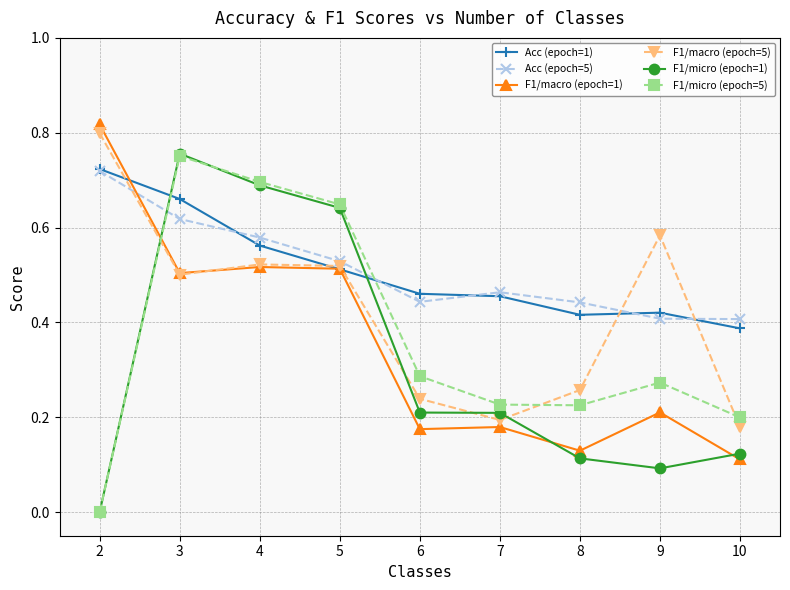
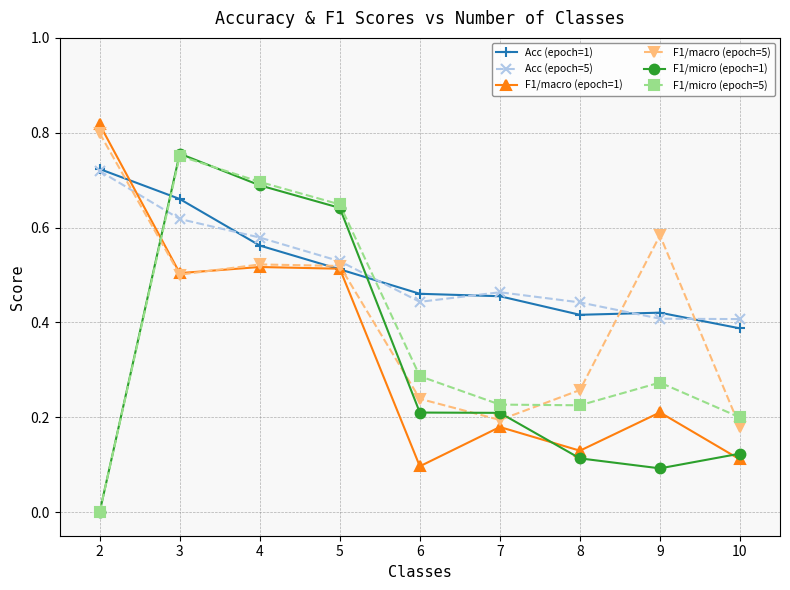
F1/macro (epoch=1), 6: 0.17 -> 0.10
